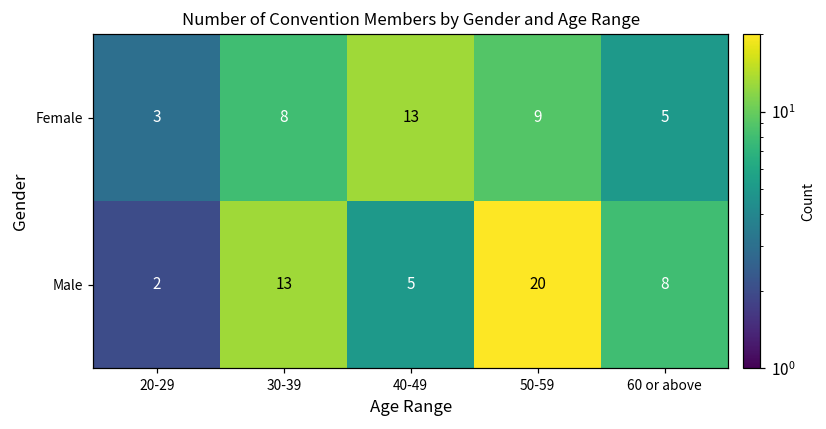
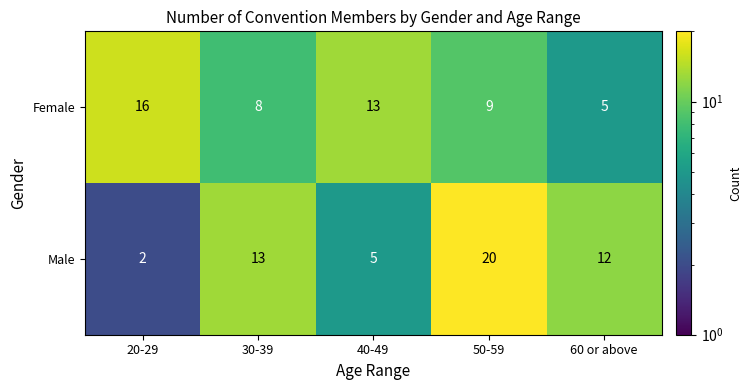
Female, 20-29: 3 -> 16
Male, 60 or above: 8 -> 12
